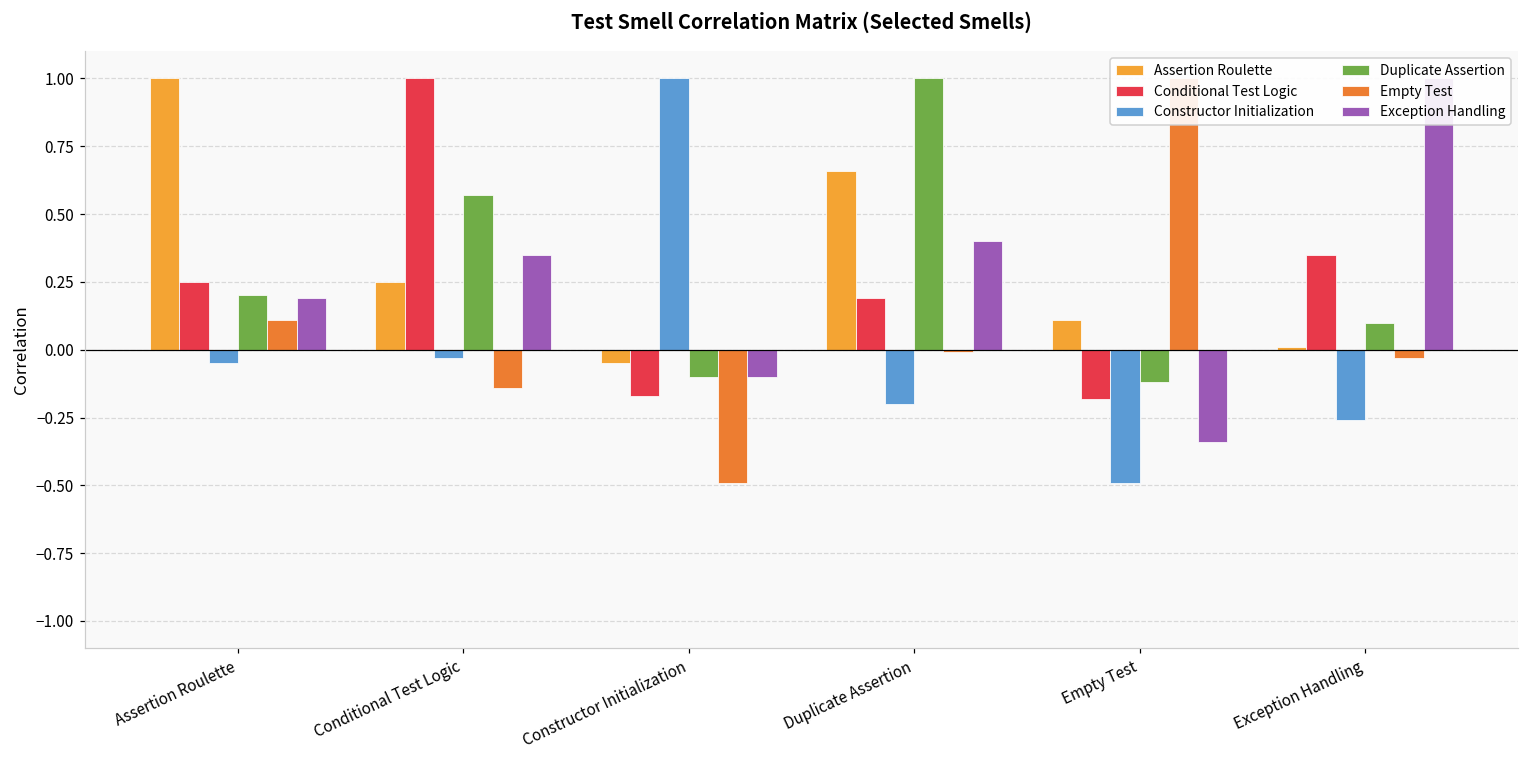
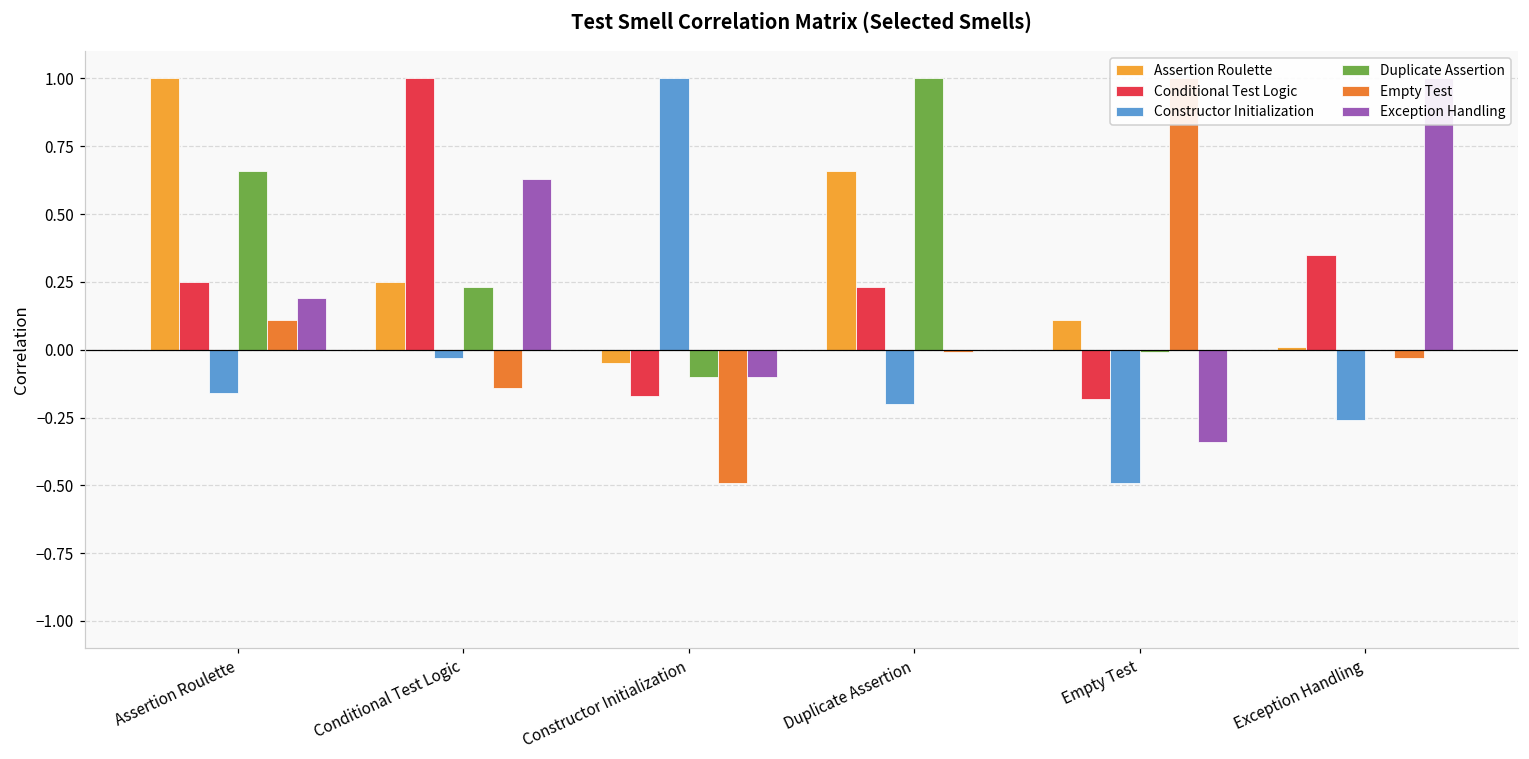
Constructor Initialization, Assertion Roulette: -0.05 -> -0.16
Duplicate Assertion, Assertion Roulette: 0.20 -> 0.66
Duplicate Assertion, Conditional Test Logic: 0.57 -> 0.23
Exception Handling, Conditional Test Logic: 0.35 -> 0.63
Conditional Test Logic, Duplicate Assertion: 0.19 -> 0.23
Exception Handling, Duplicate Assertion: 0.4 -> 0.0
Duplicate Assertion, Empty Test: -0.12 -> -0.01
Duplicate Assertion, Exception Handling: 0.1 -> 0.0
